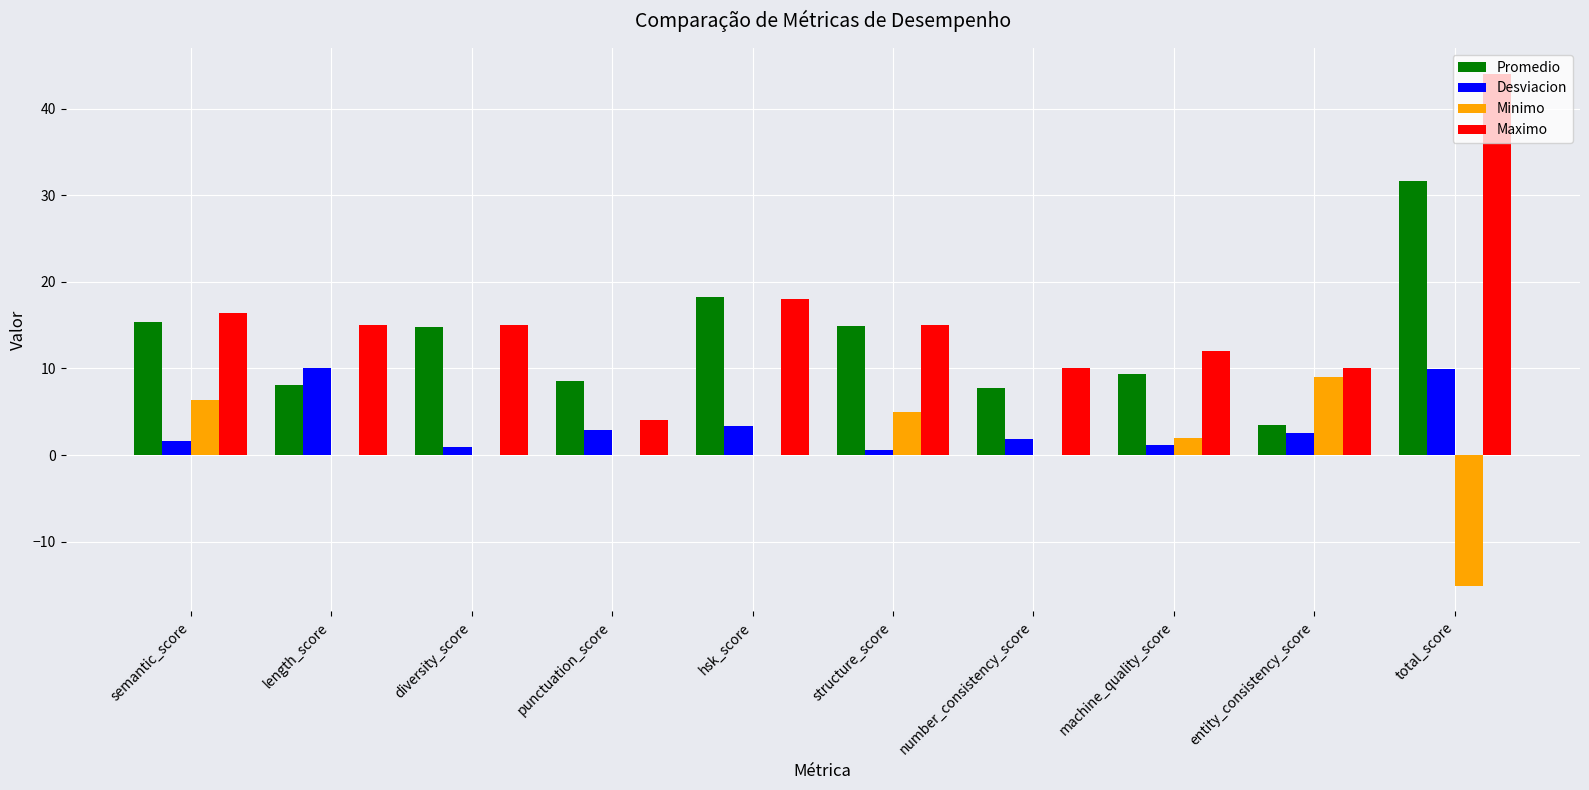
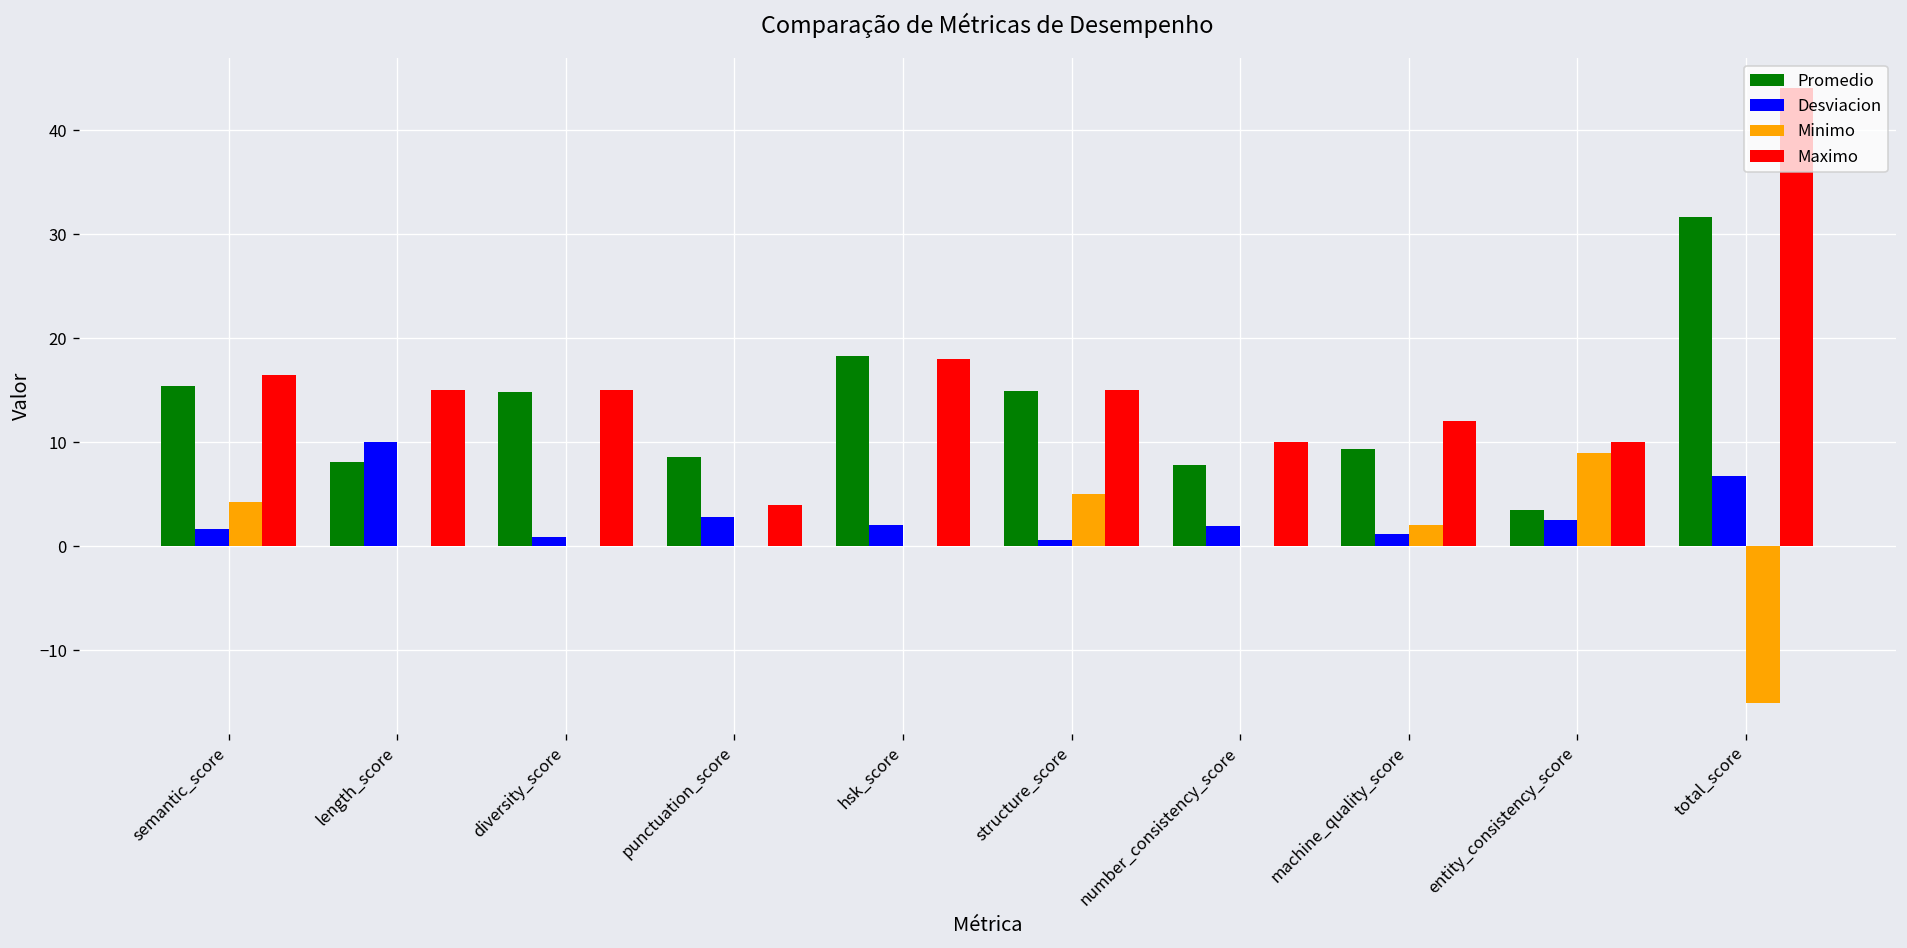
Minimo, semantic_score: 6 -> 4
Desviacion, hsk_score: 3 -> 2
Desviacion, total_score: 10 -> 7
